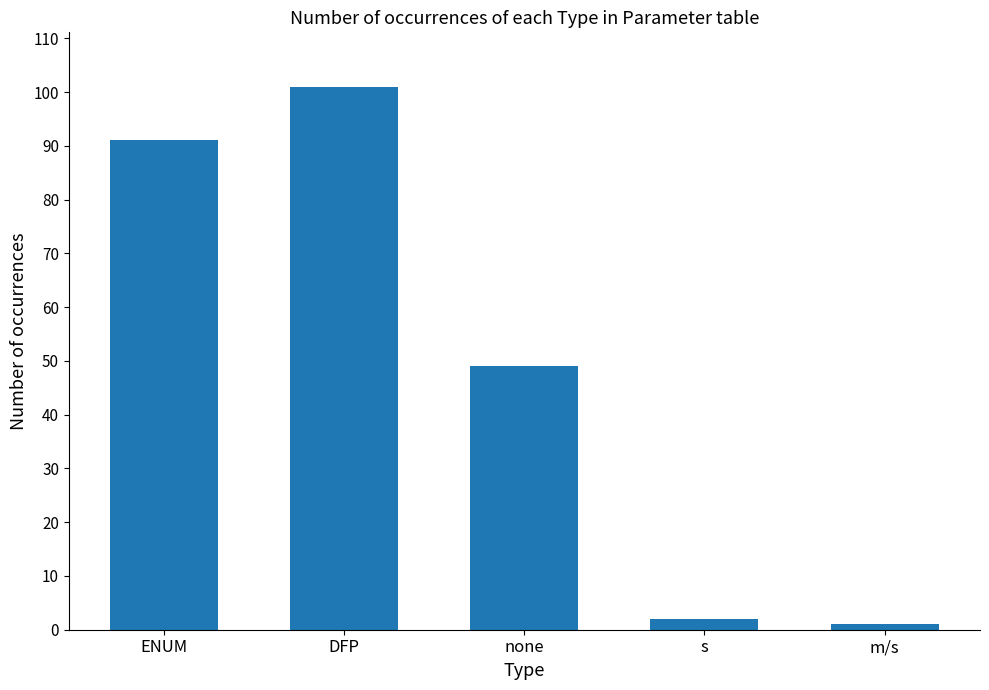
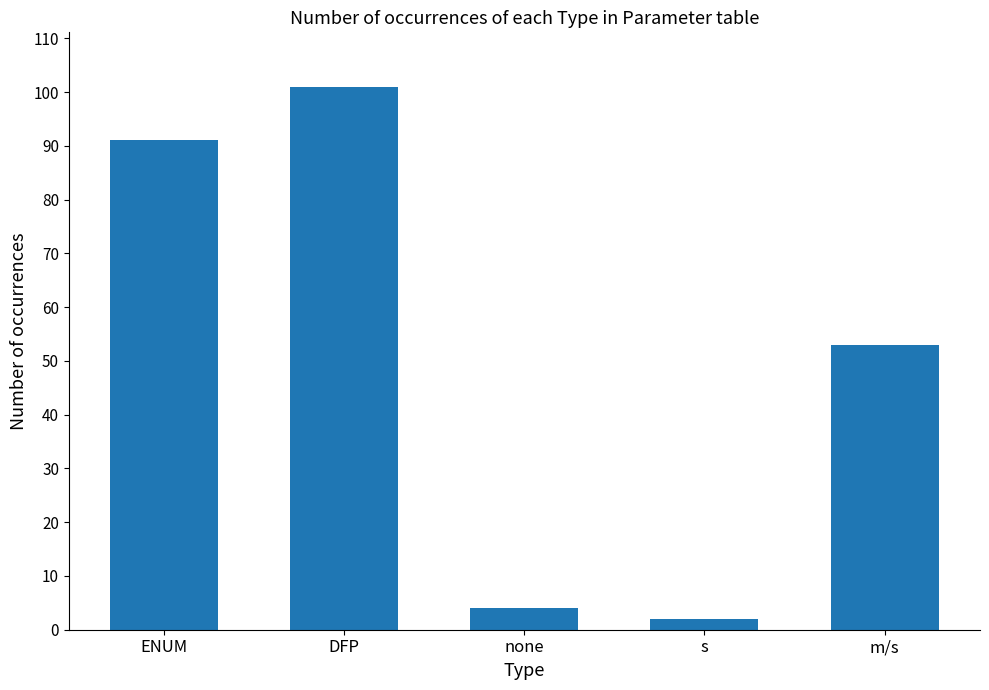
none: 49 -> 4
m/s: 1 -> 53
